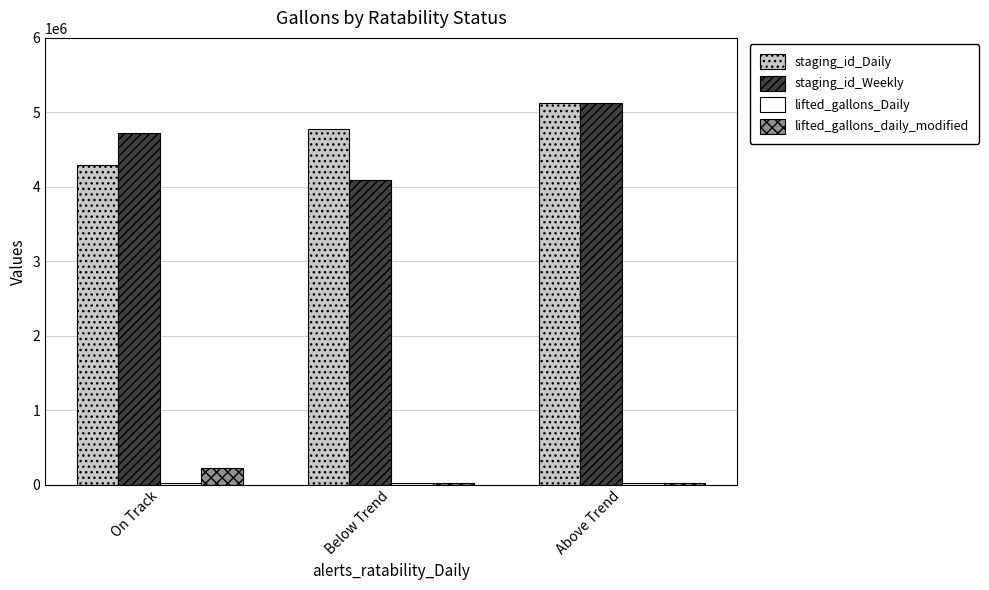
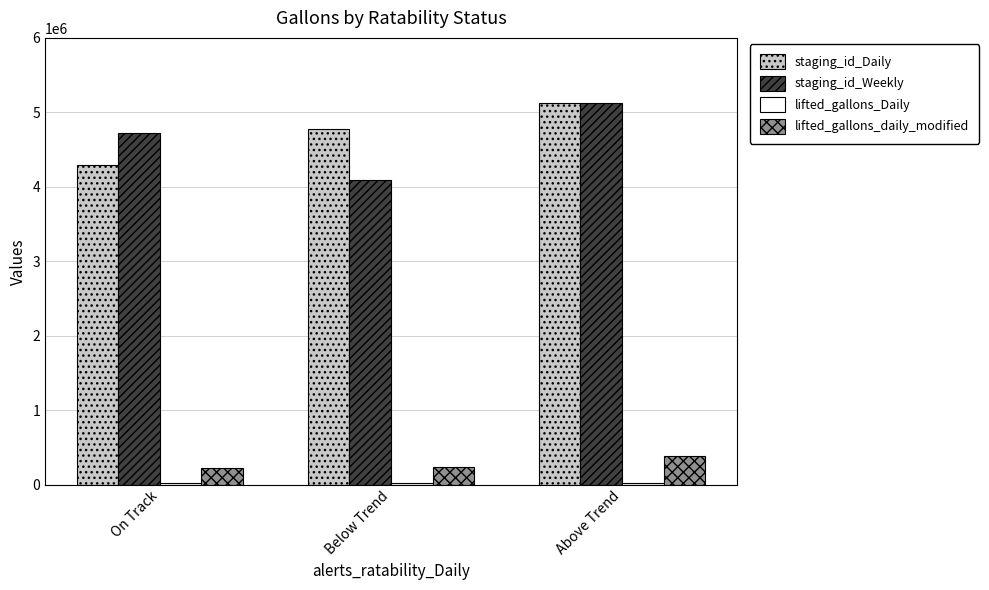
lifted_gallons_daily_modified, Below Trend: 0 -> 200000
lifted_gallons_daily_modified, Above Trend: 0 -> 400000
